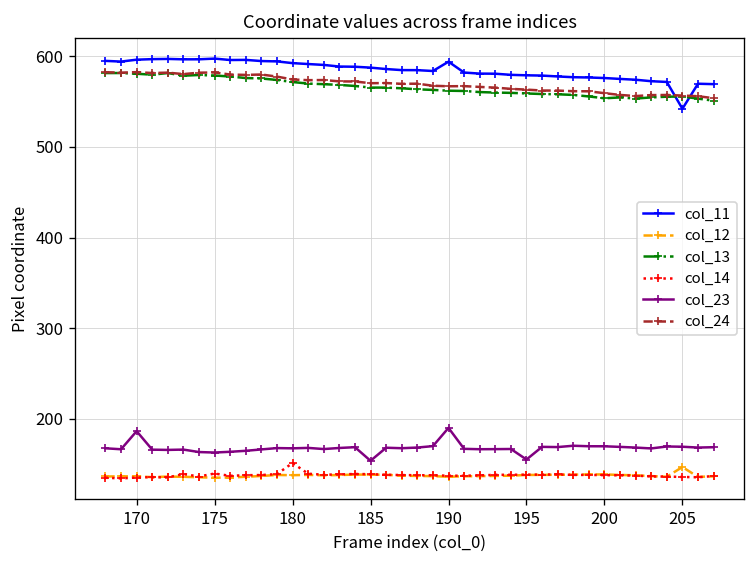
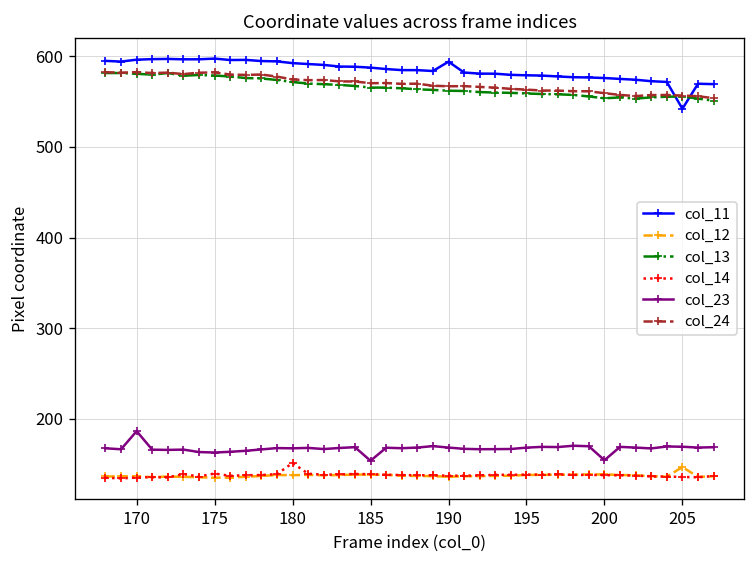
col_23, 190: 190 -> 170
col_23, 195: 160 -> 170
col_23, 200: 170 -> 150
